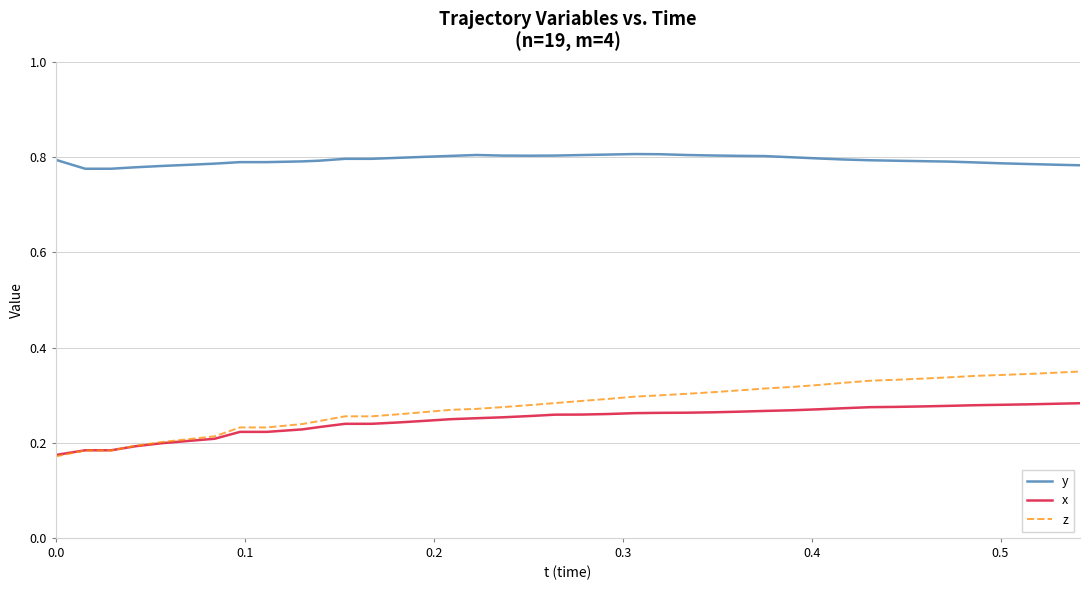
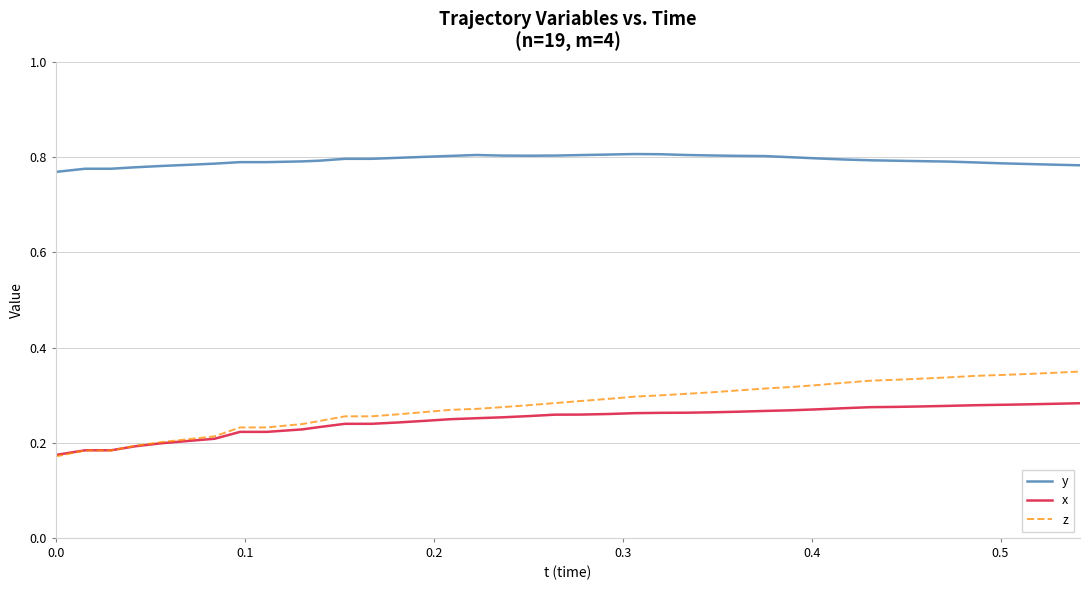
y, 0.0: 0.79 -> 0.77
